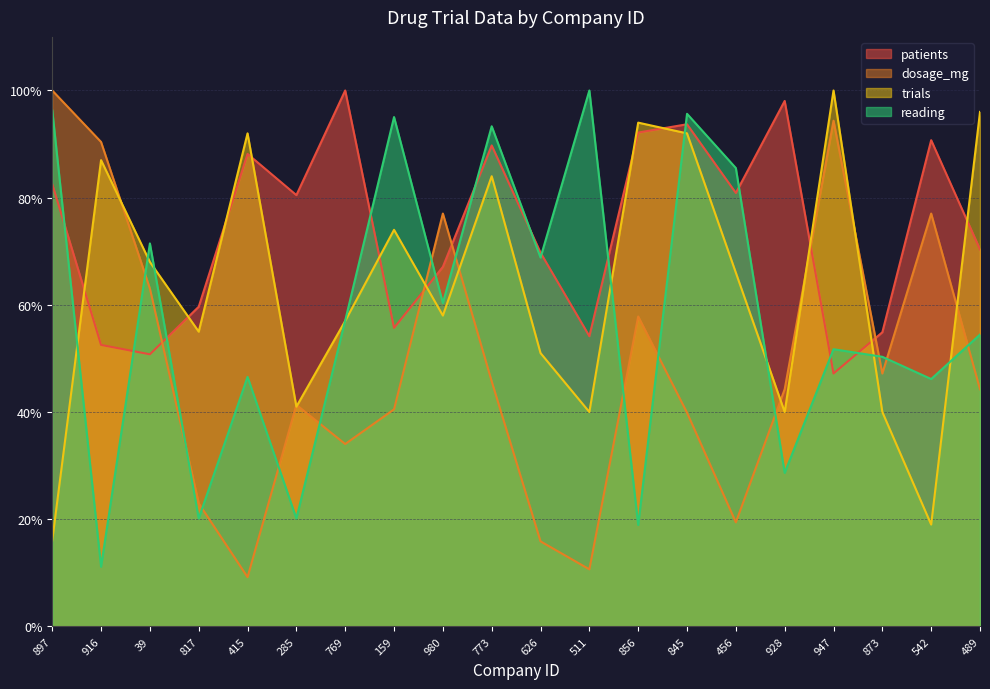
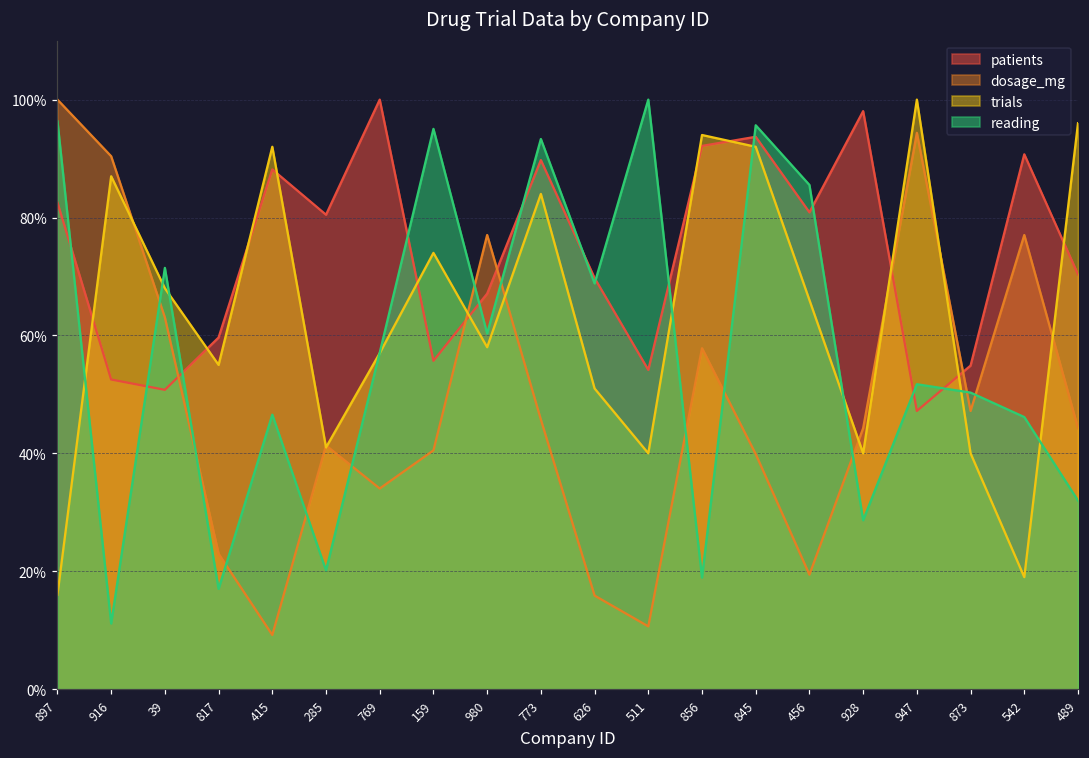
reading, 817: 20% -> 17%
reading, 489: 54% -> 32%
